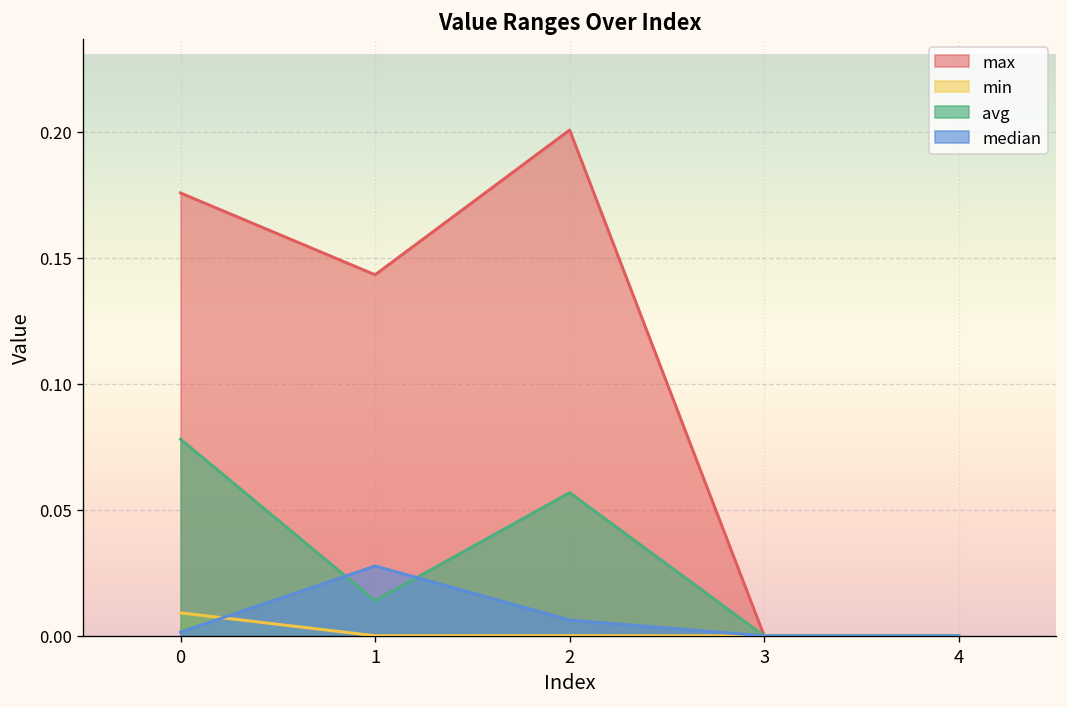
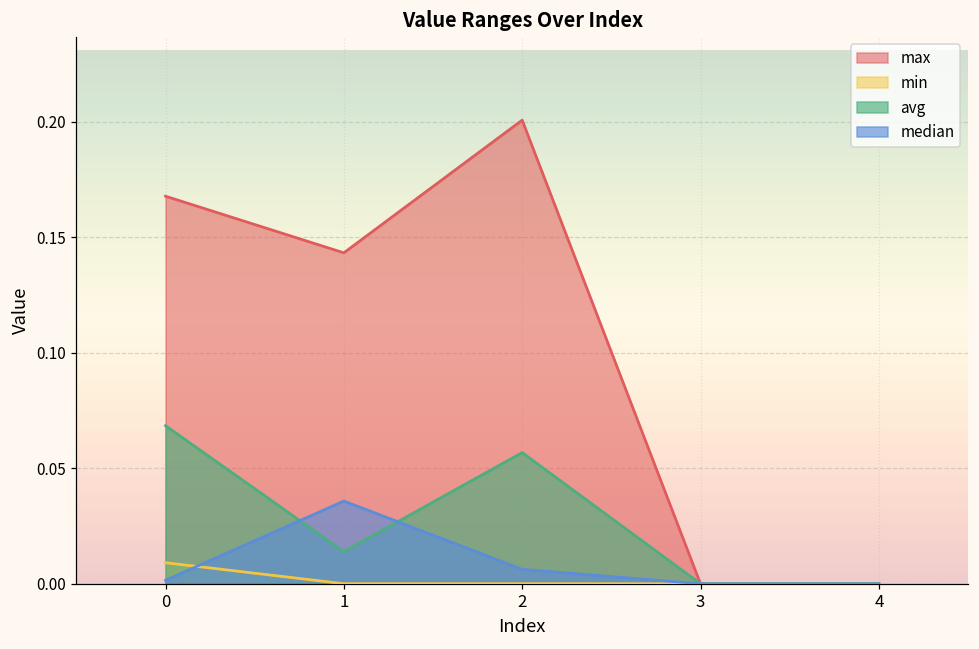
max, 0: 0.176 -> 0.168
avg, 0: 0.078 -> 0.068
median, 1: 0.028 -> 0.036
